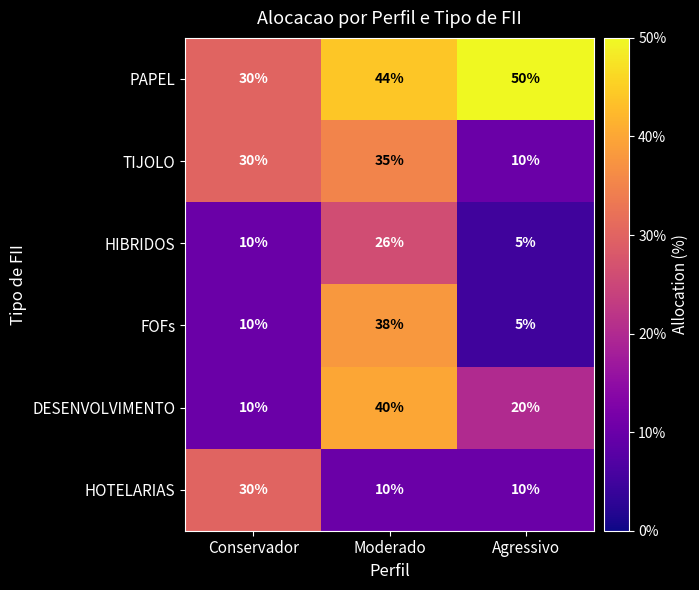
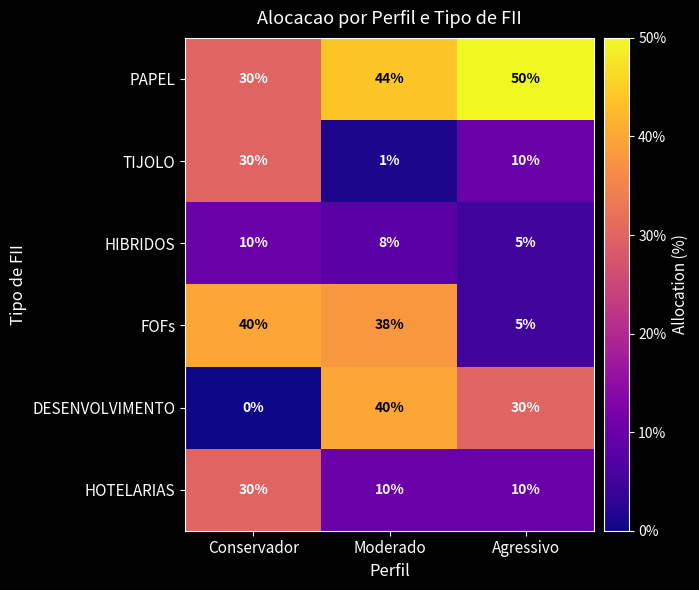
TIJOLO, Moderado: 35% -> 1%
HIBRIDOS, Moderado: 26% -> 8%
FOFs, Conservador: 10% -> 40%
DESENVOLVIMENTO, Conservador: 10% -> 0%
DESENVOLVIMENTO, Agressivo: 20% -> 30%
